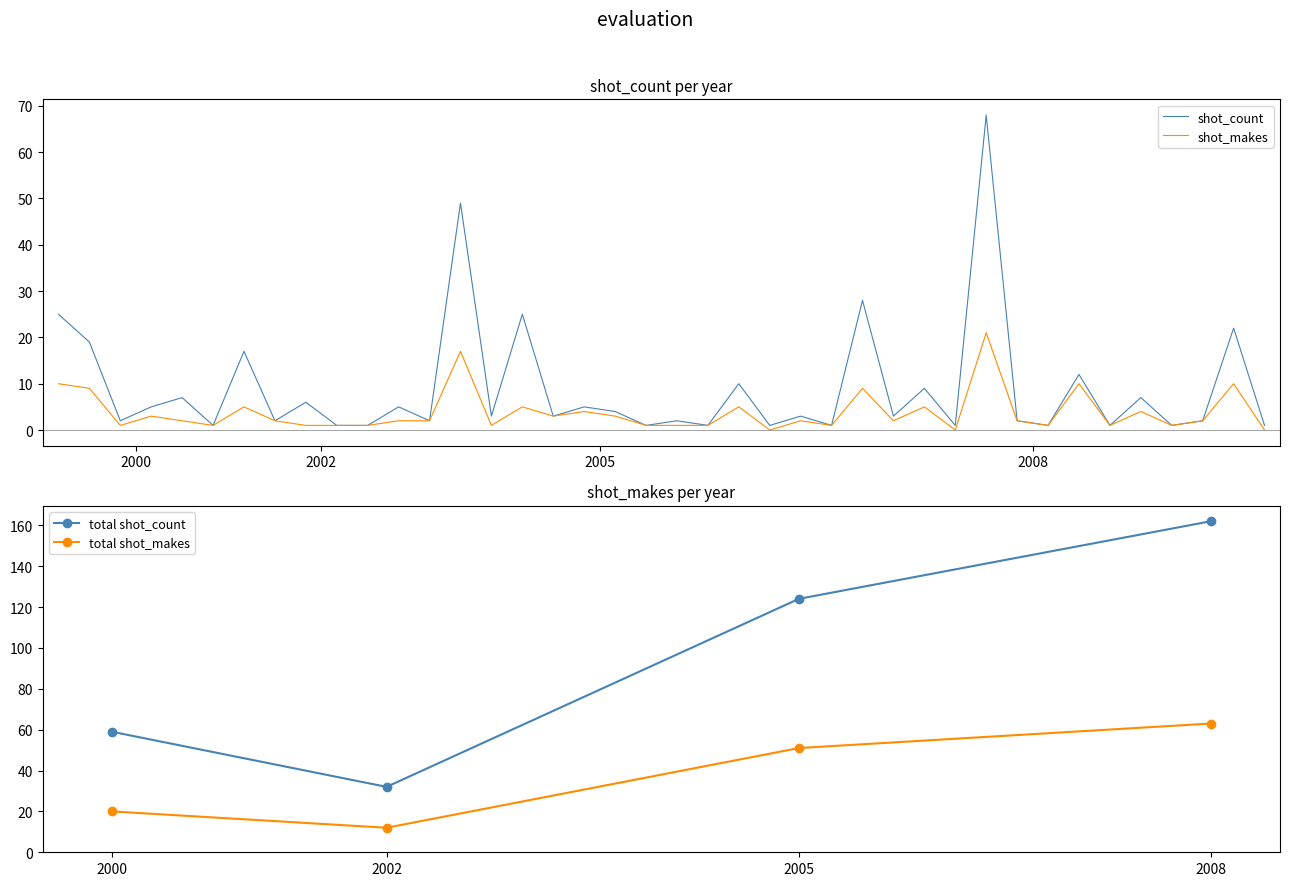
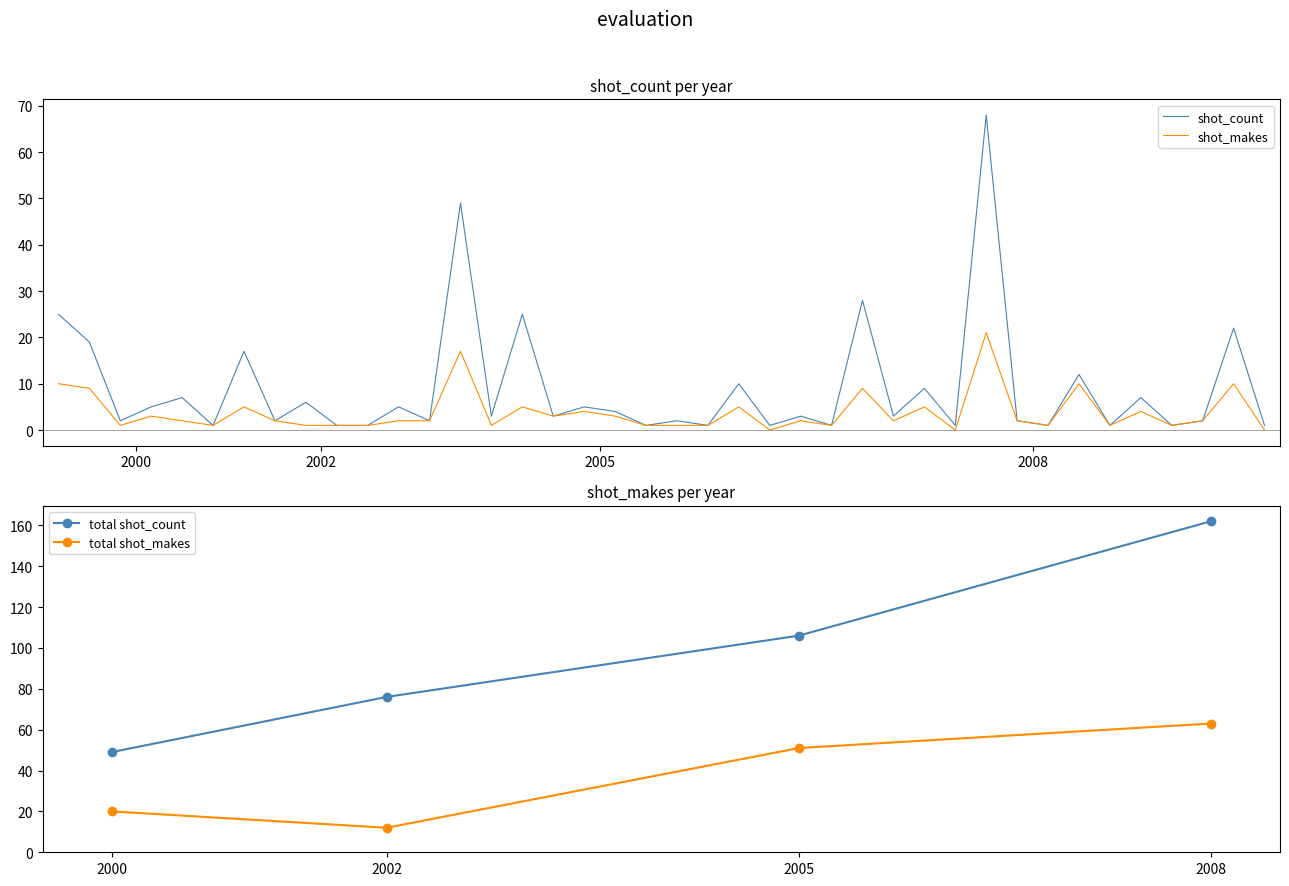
shot_makes per year, total shot_count, 2000: 59 -> 49
shot_makes per year, total shot_count, 2002: 32 -> 76
shot_makes per year, total shot_count, 2005: 124 -> 106
